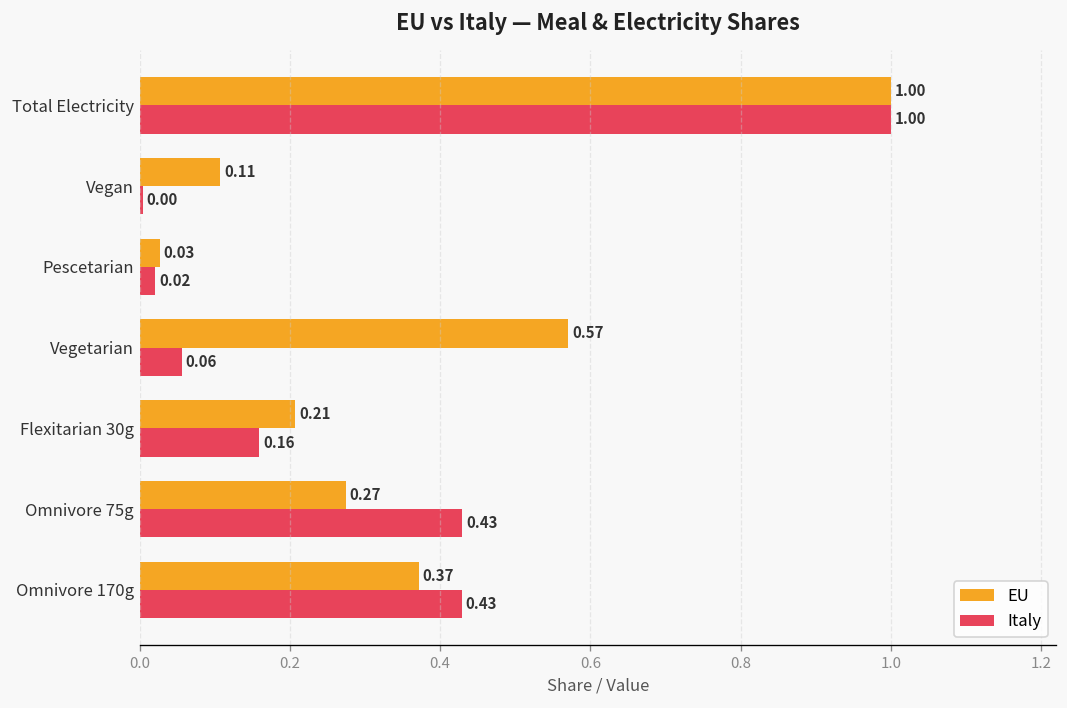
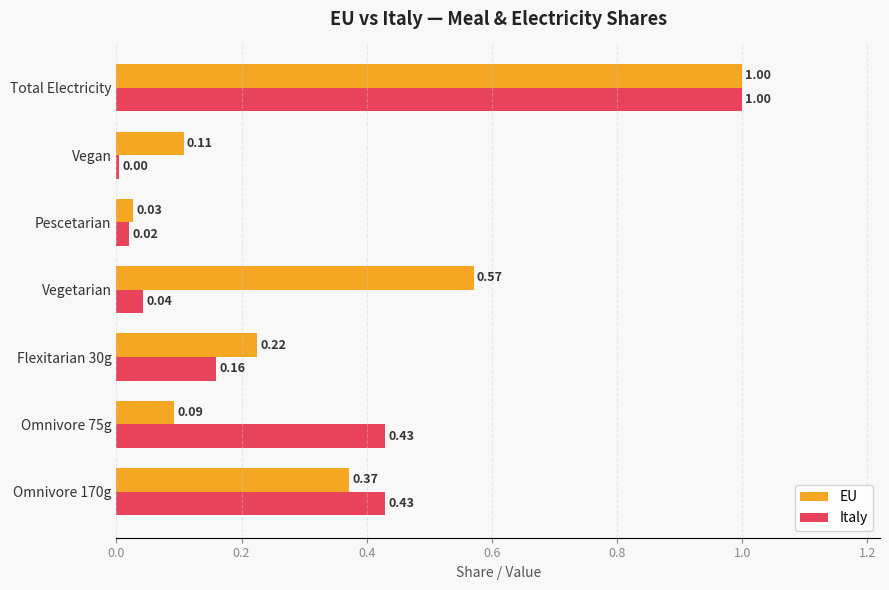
Italy, Vegetarian: 0.06 -> 0.04
EU, Flexitarian 30g: 0.21 -> 0.22
EU, Omnivore 75g: 0.27 -> 0.09
